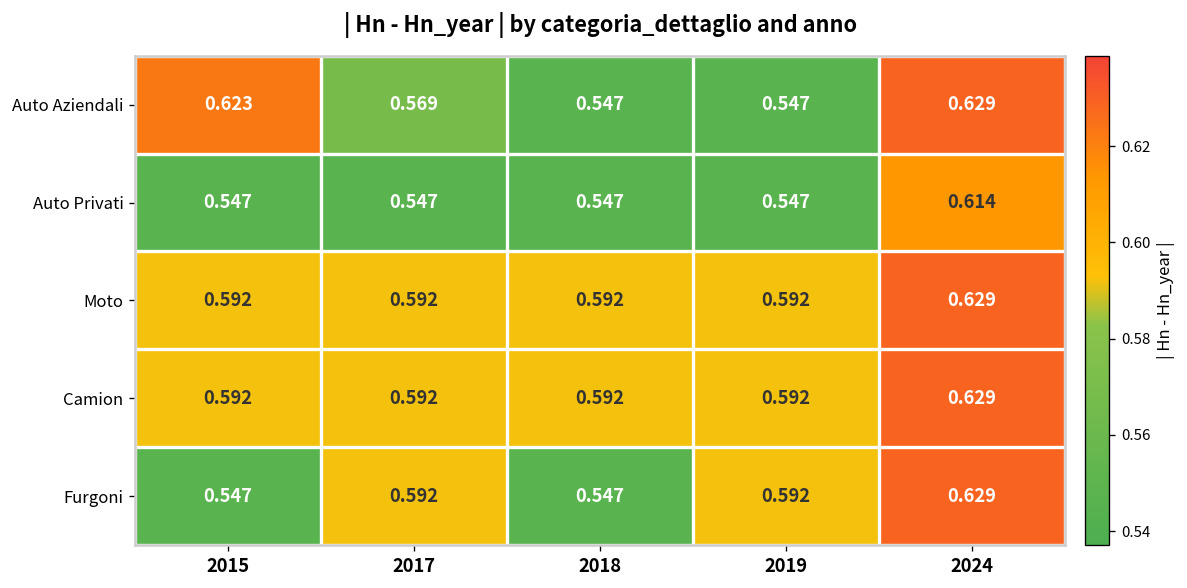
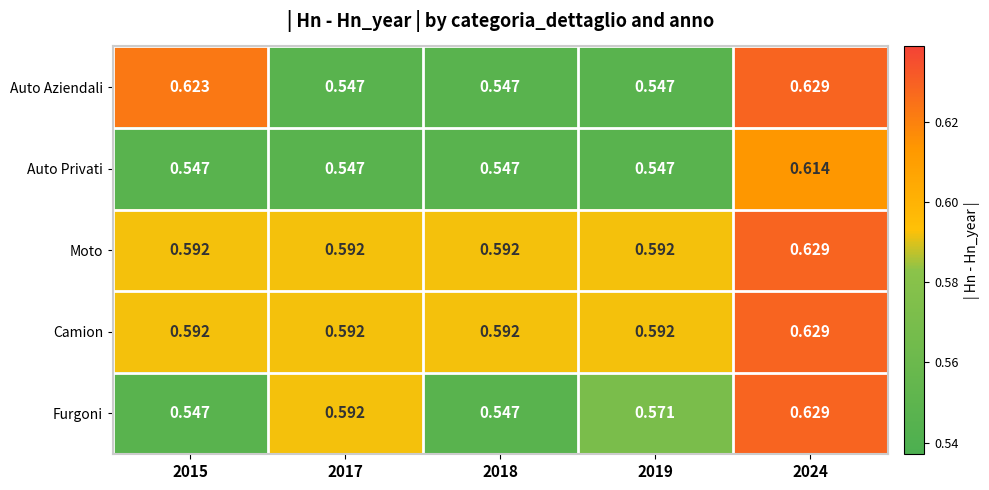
Auto Aziendali, 2017: 0.569 -> 0.547
Furgoni, 2019: 0.592 -> 0.571
